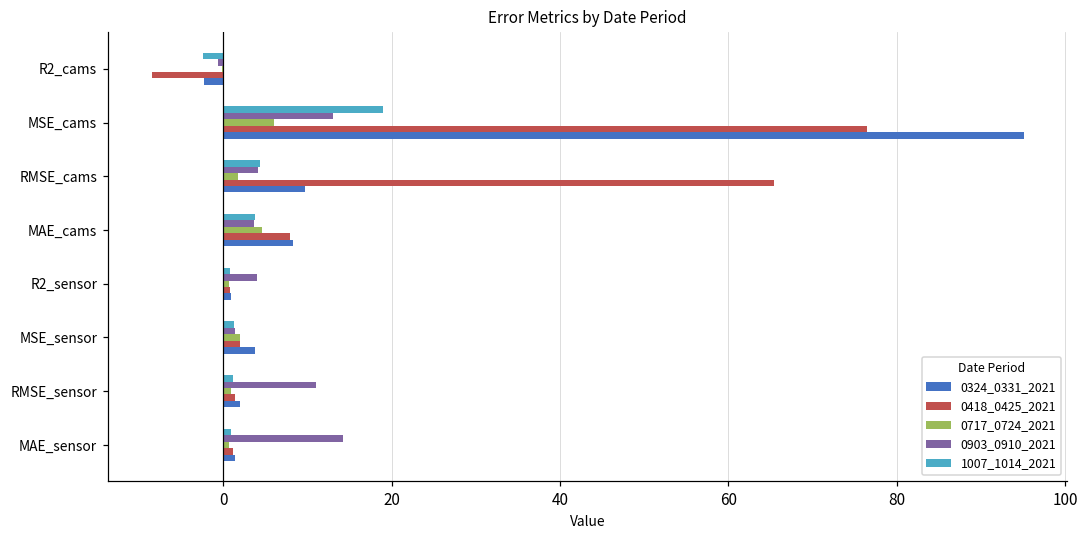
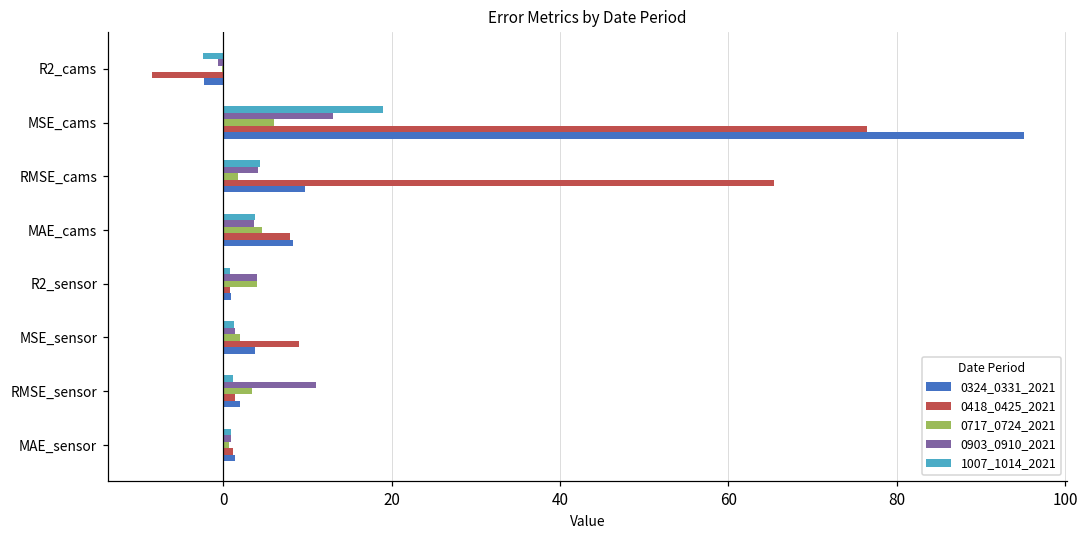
0717_0724_2021, R2_sensor: 1 -> 4
0418_0425_2021, MSE_sensor: 2 -> 9
0717_0724_2021, RMSE_sensor: 1 -> 3
0903_0910_2021, MAE_sensor: 14 -> 1
